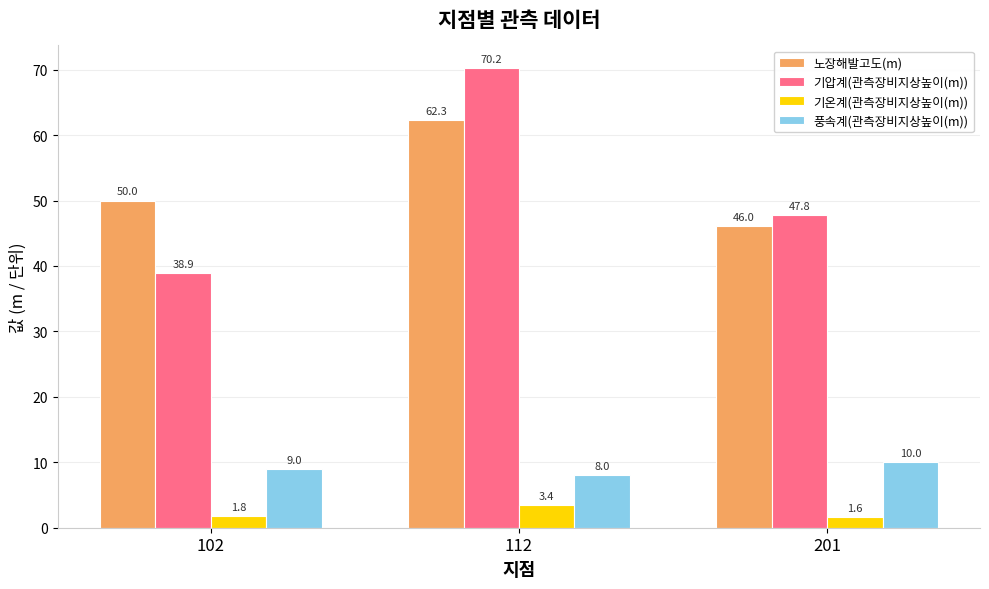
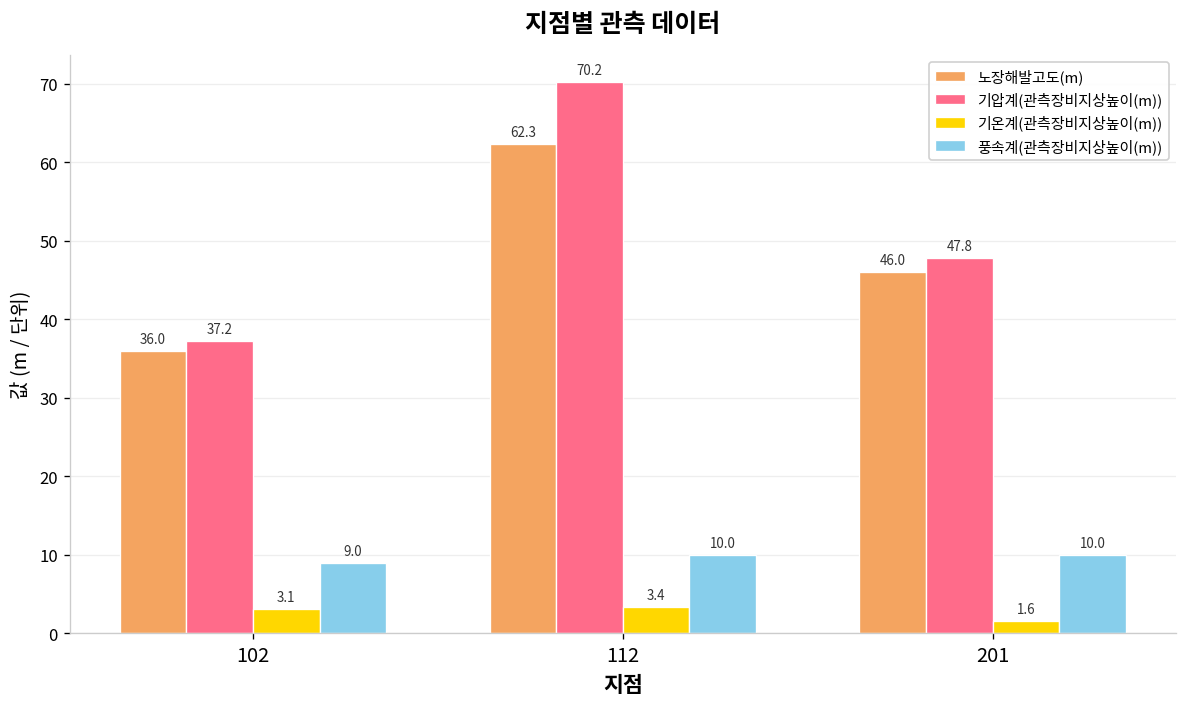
노장해발고도(m), 102: 50.0 -> 36.0
기압계(관측장비지상높이(m)), 102: 38.9 -> 37.2
기온계(관측장비지상높이(m)), 102: 1.8 -> 3.1
풍속계(관측장비지상높이(m)), 112: 8.0 -> 10.0
